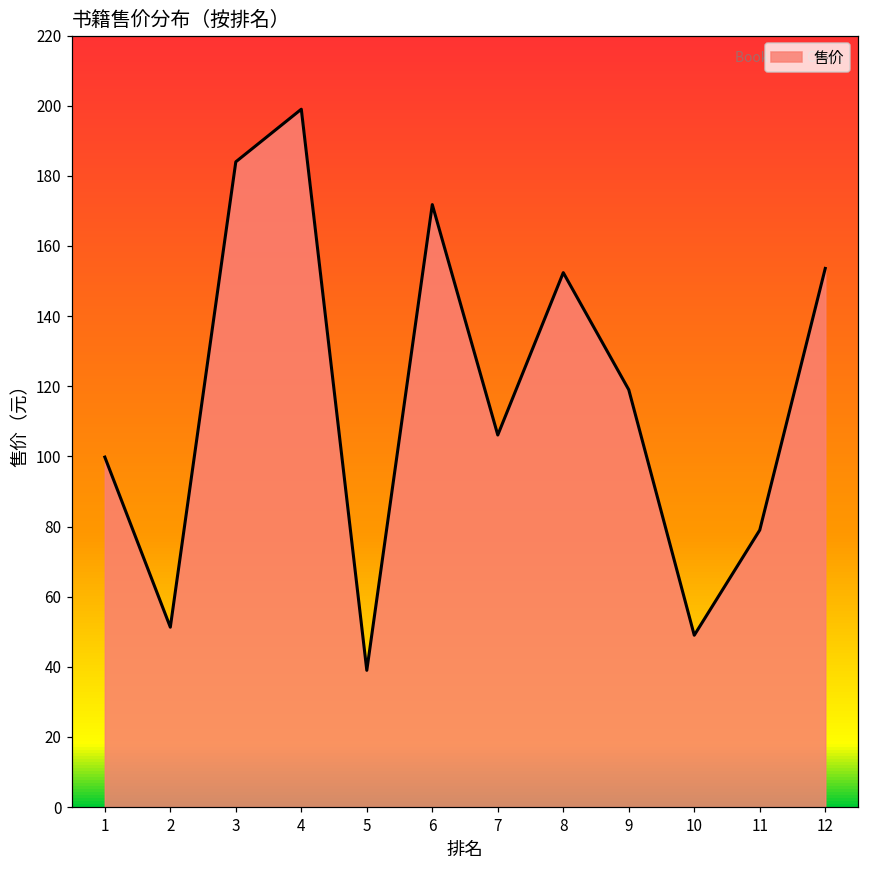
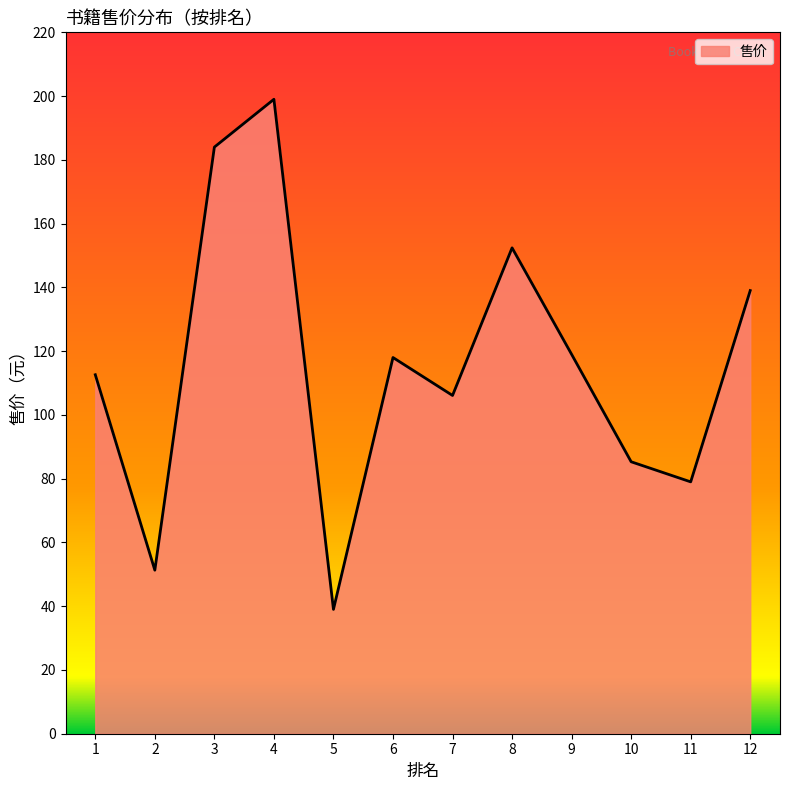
1: 100 -> 113
6: 172 -> 118
10: 49 -> 85
12: 154 -> 139
